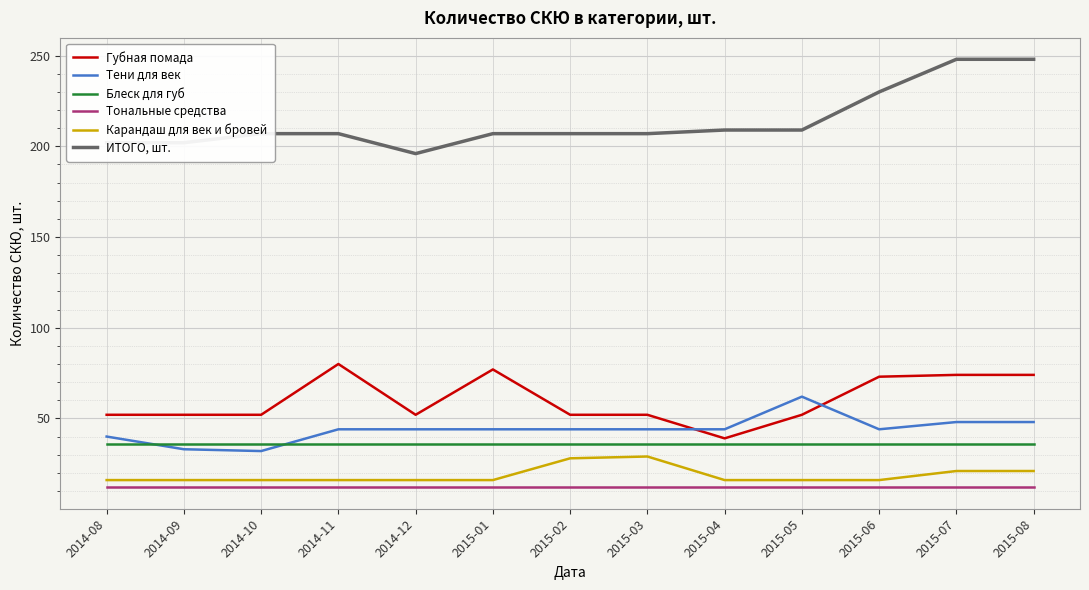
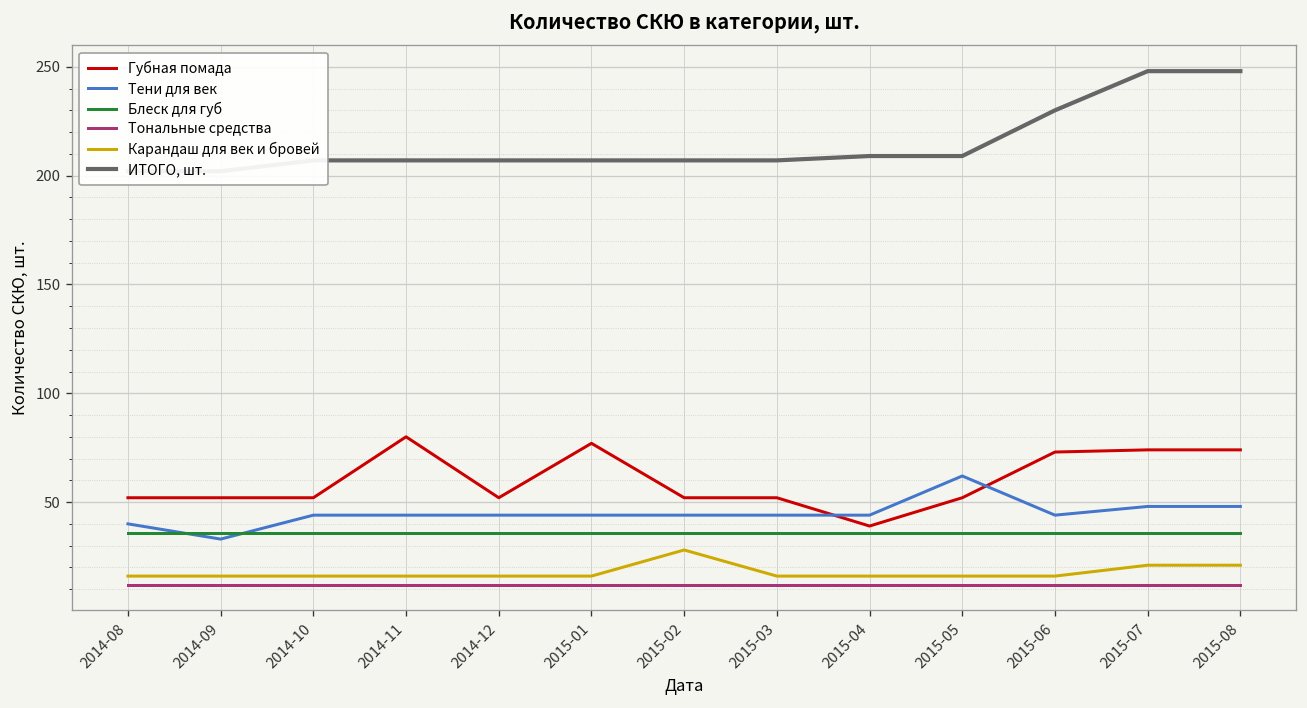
Тени для век, 2014-10: 32 -> 44
ИТОГО, шт., 2014-12: 196 -> 207
Карандаш для век и бровей, 2015-03: 29 -> 16
